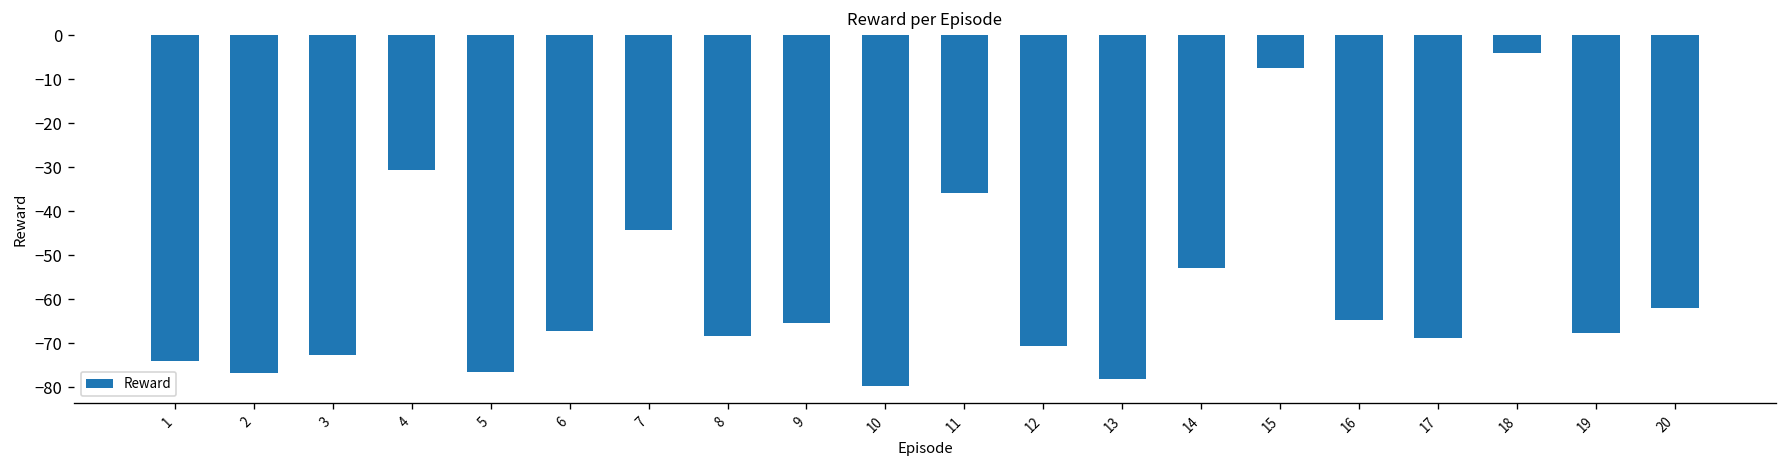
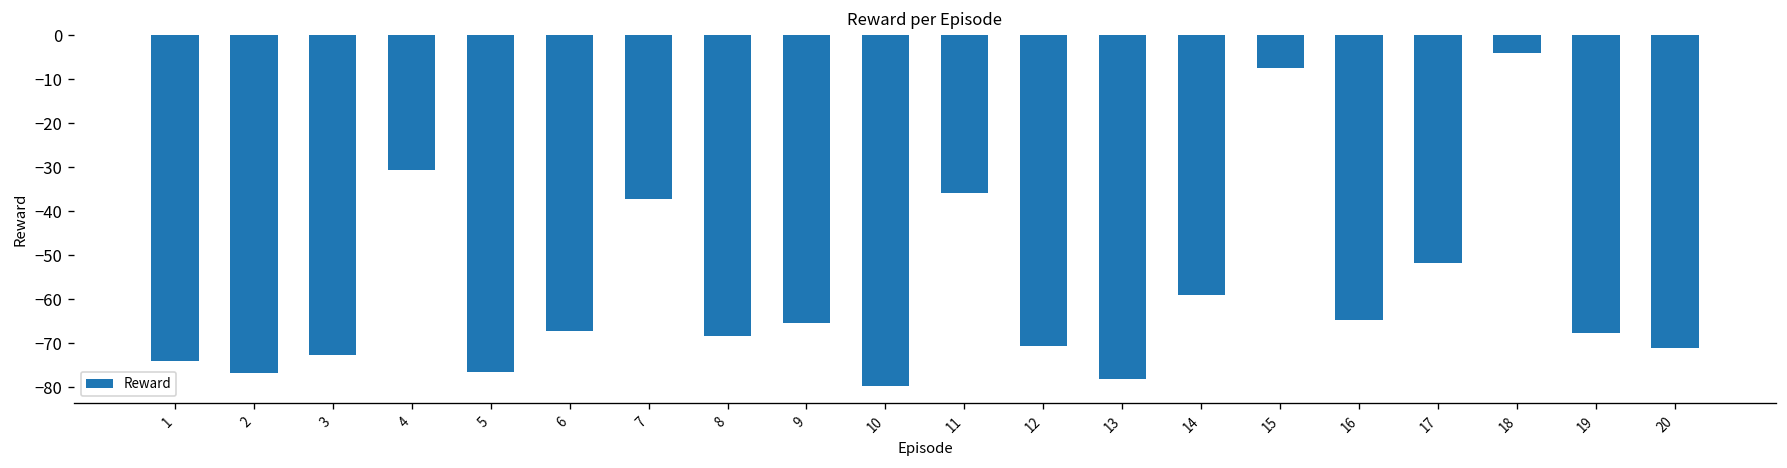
7: -44 -> -37
14: -53 -> -59
17: -69 -> -52
20: -62 -> -71
